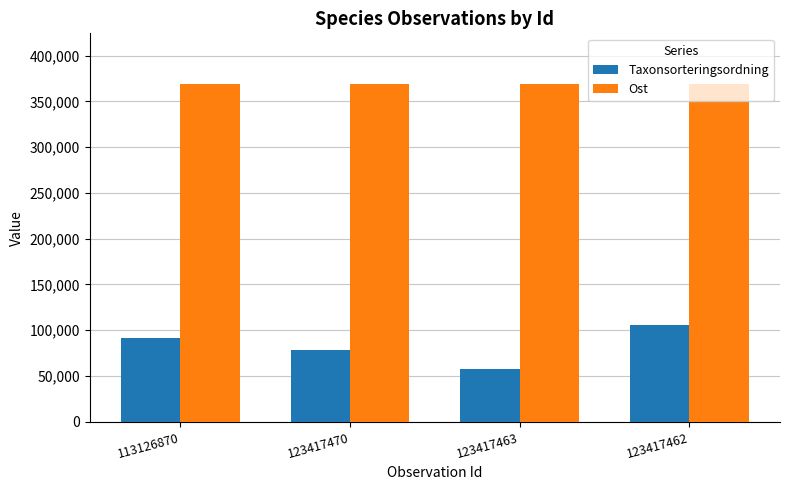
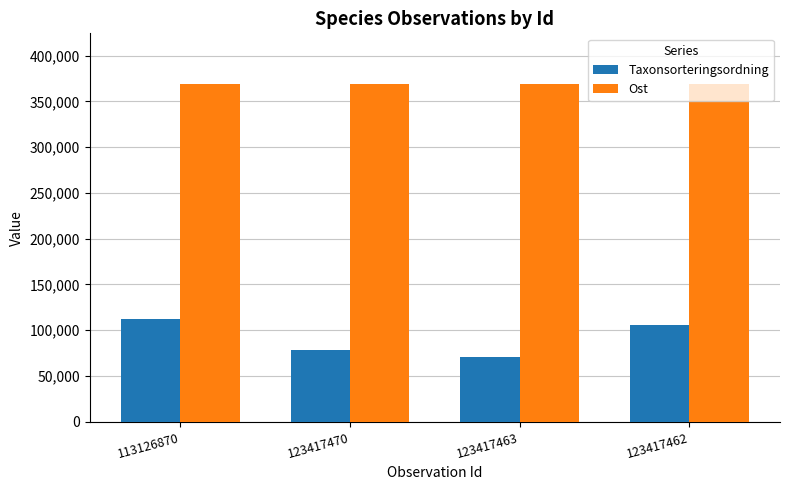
Taxonsorteringsordning, 113126870: 90,000 -> 110,000
Taxonsorteringsordning, 123417463: 60,000 -> 70,000
